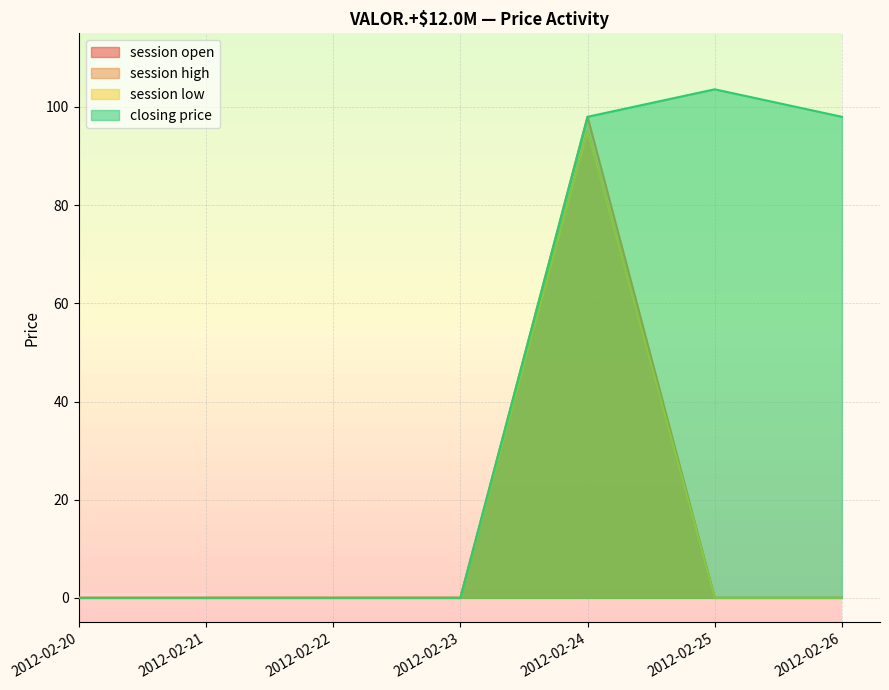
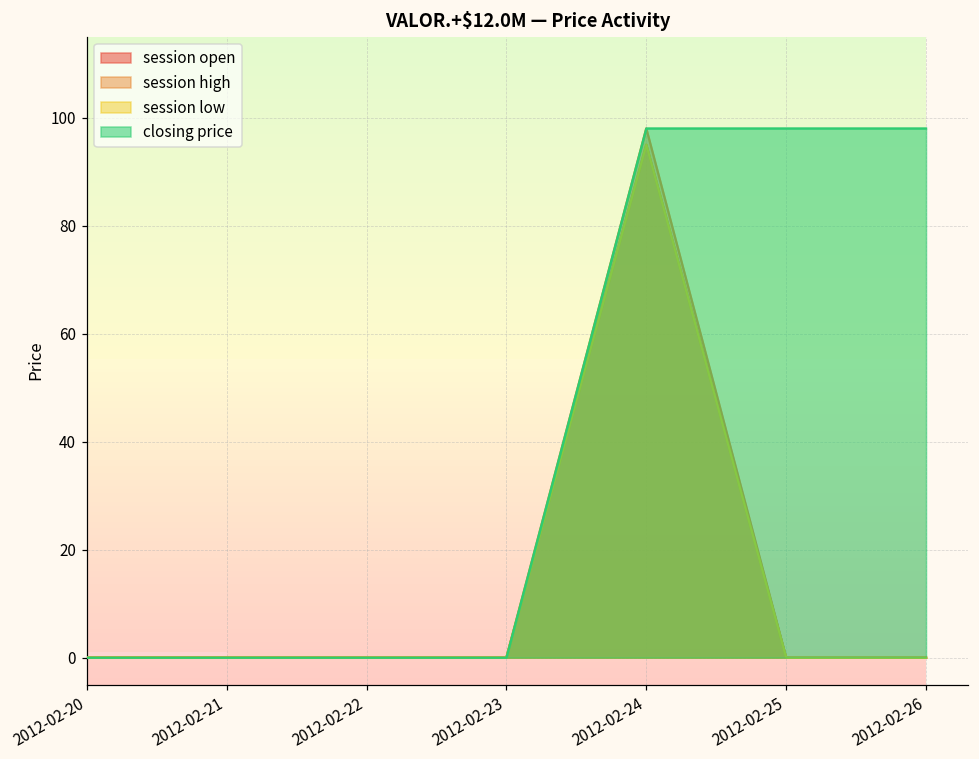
closing price, 2012-02-25: 104 -> 98
